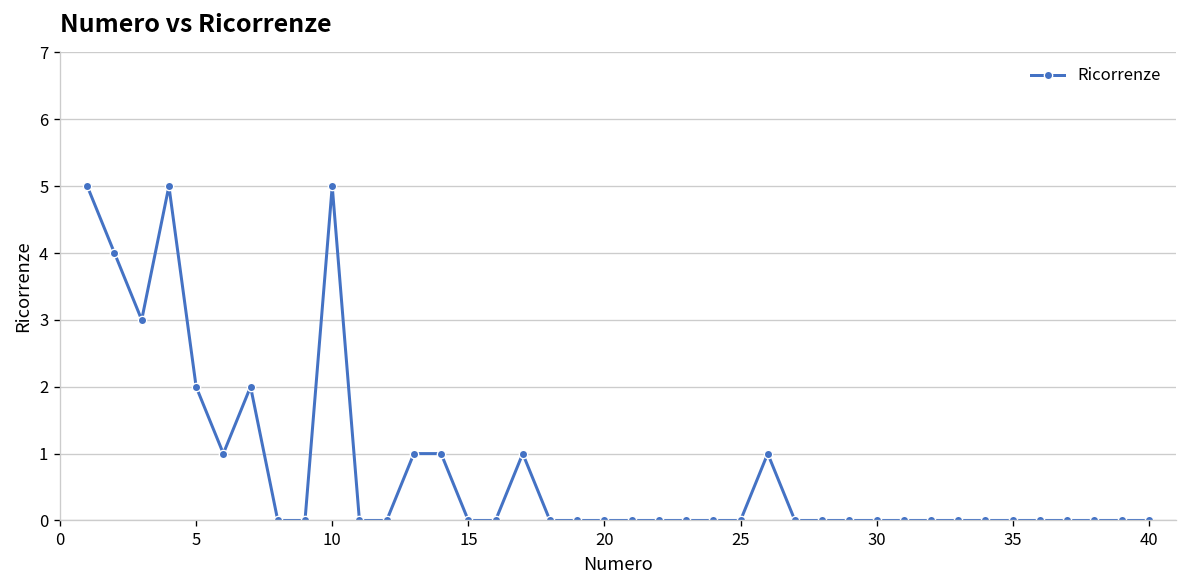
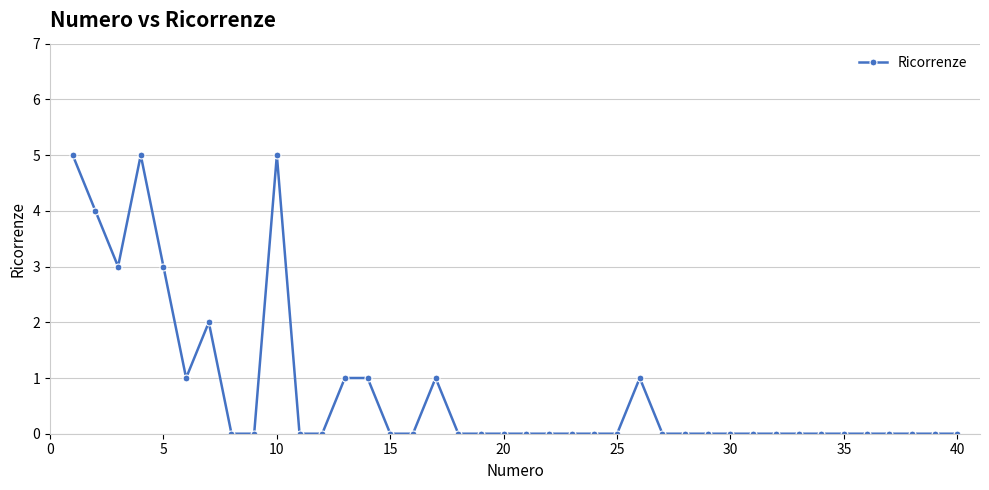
5: 2 -> 3
